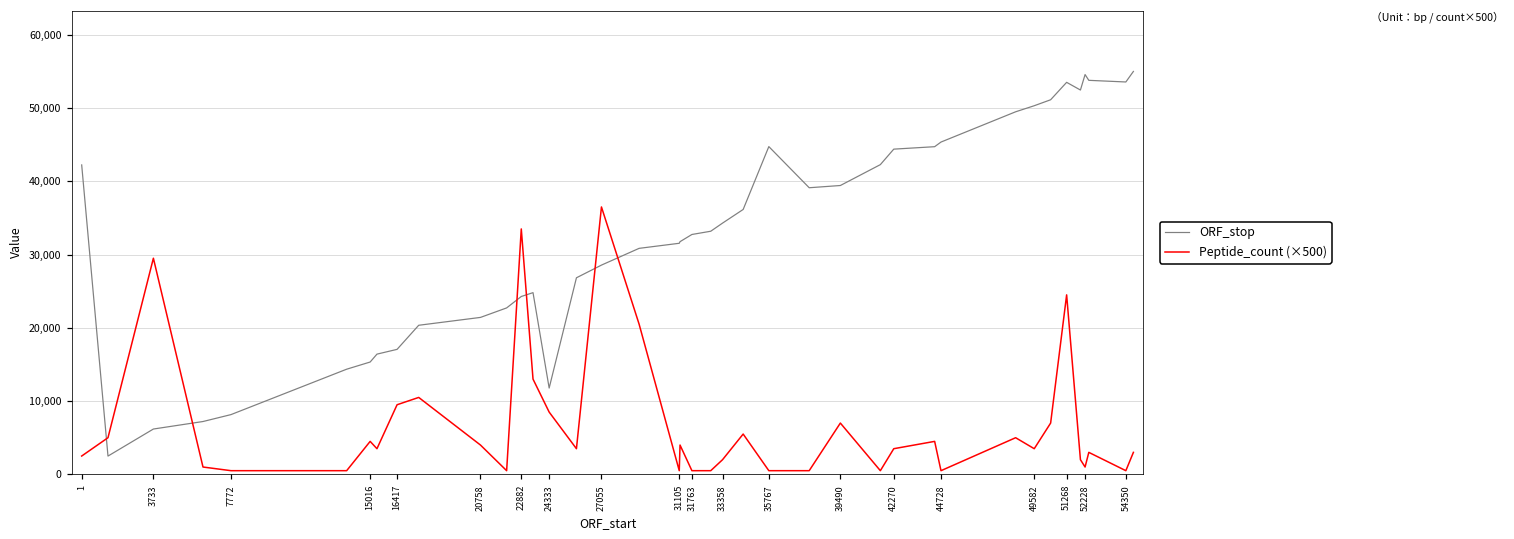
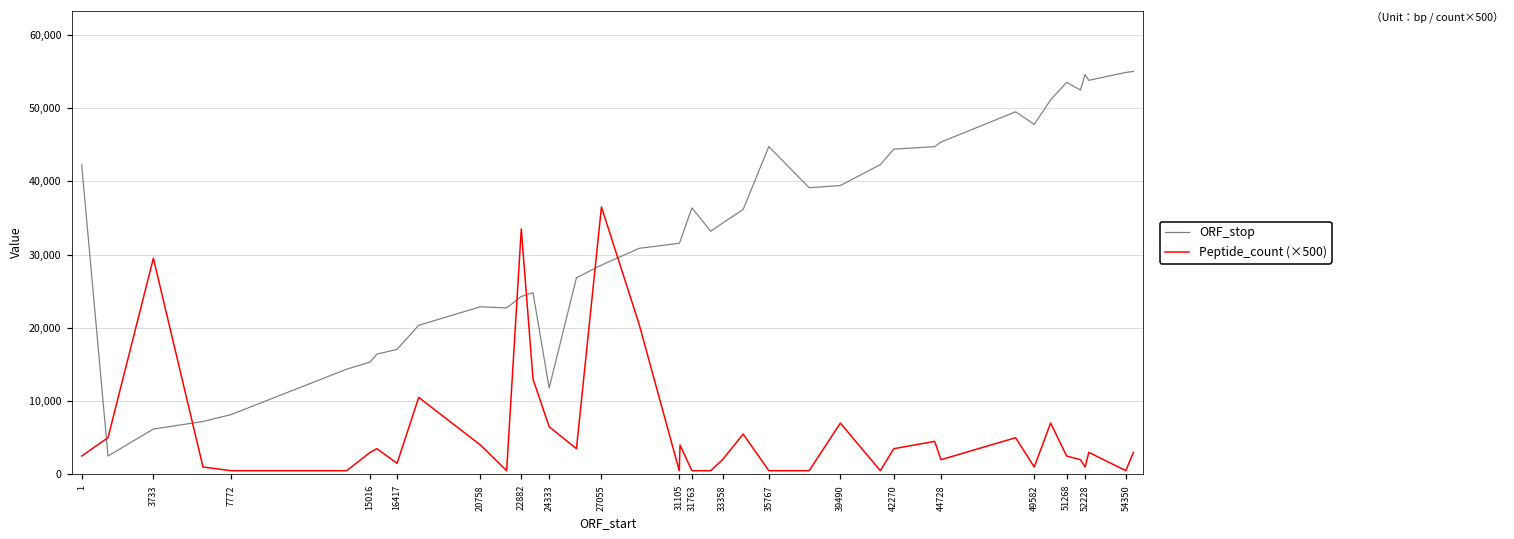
Peptide_count (×500), 15016: 5,000 -> 3,000
Peptide_count (×500), 16417: 10,000 -> 2,000
ORF_stop, 20758: 21,000 -> 23,000
Peptide_count (×500), 24333: 9,000 -> 7,000
ORF_stop, 31763: 33,000 -> 36,000
Peptide_count (×500), 44728: 1,000 -> 2,000
ORF_stop, 49582: 50,000 -> 48,000
Peptide_count (×500), 49582: 4,000 -> 1,000
Peptide_count (×500), 51268: 25,000 -> 3,000
ORF_stop, 54350: 54,000 -> 55,000
